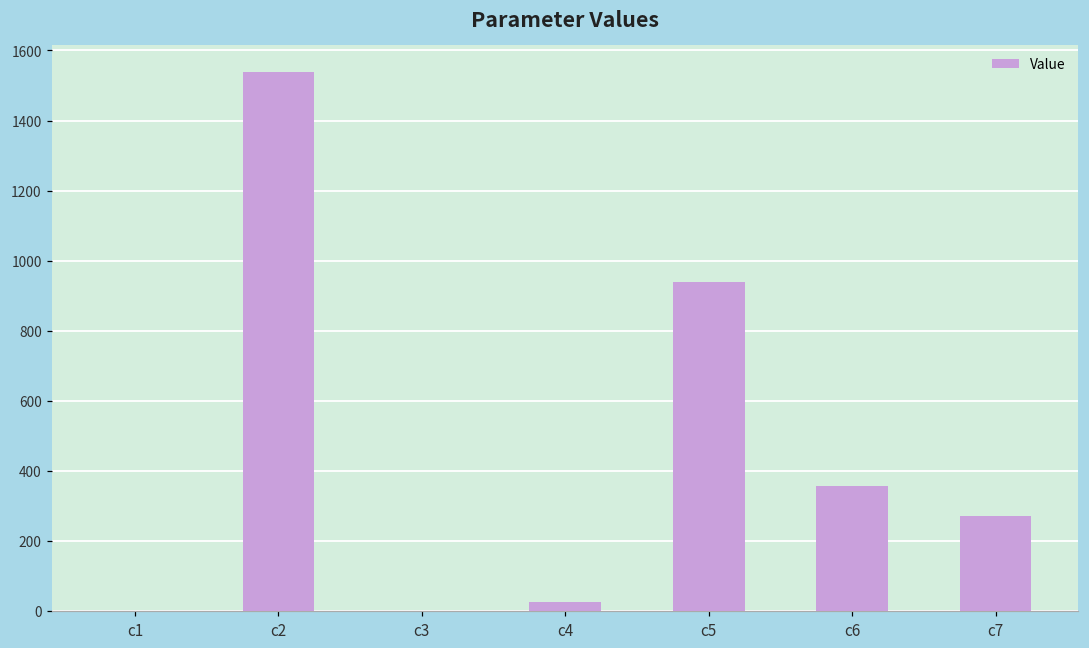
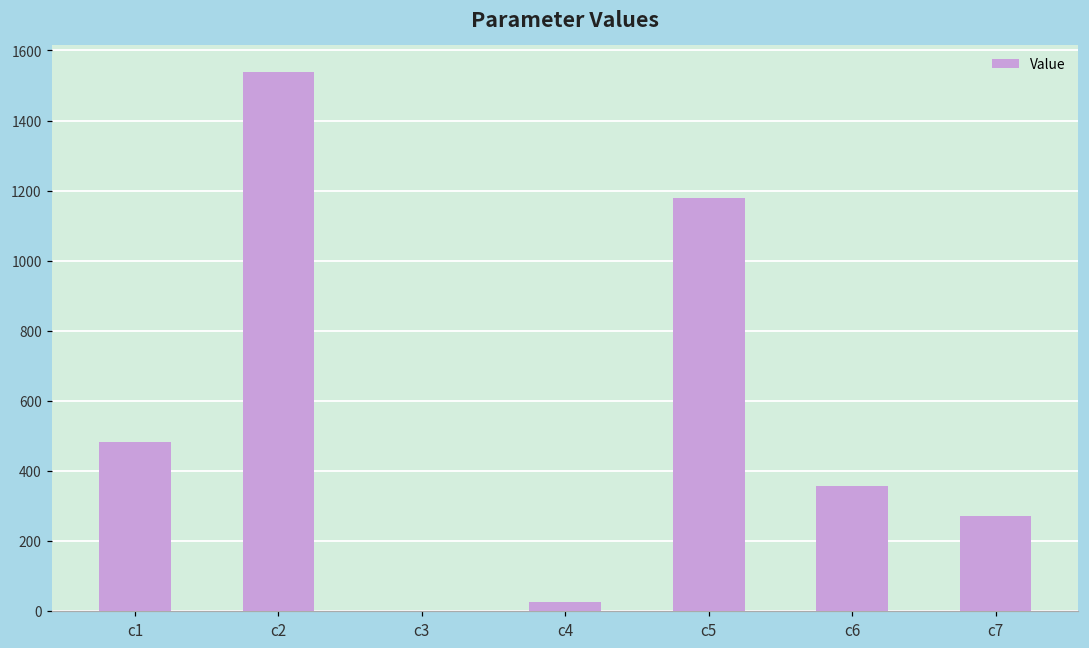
c1: 0 -> 480
c5: 940 -> 1180
